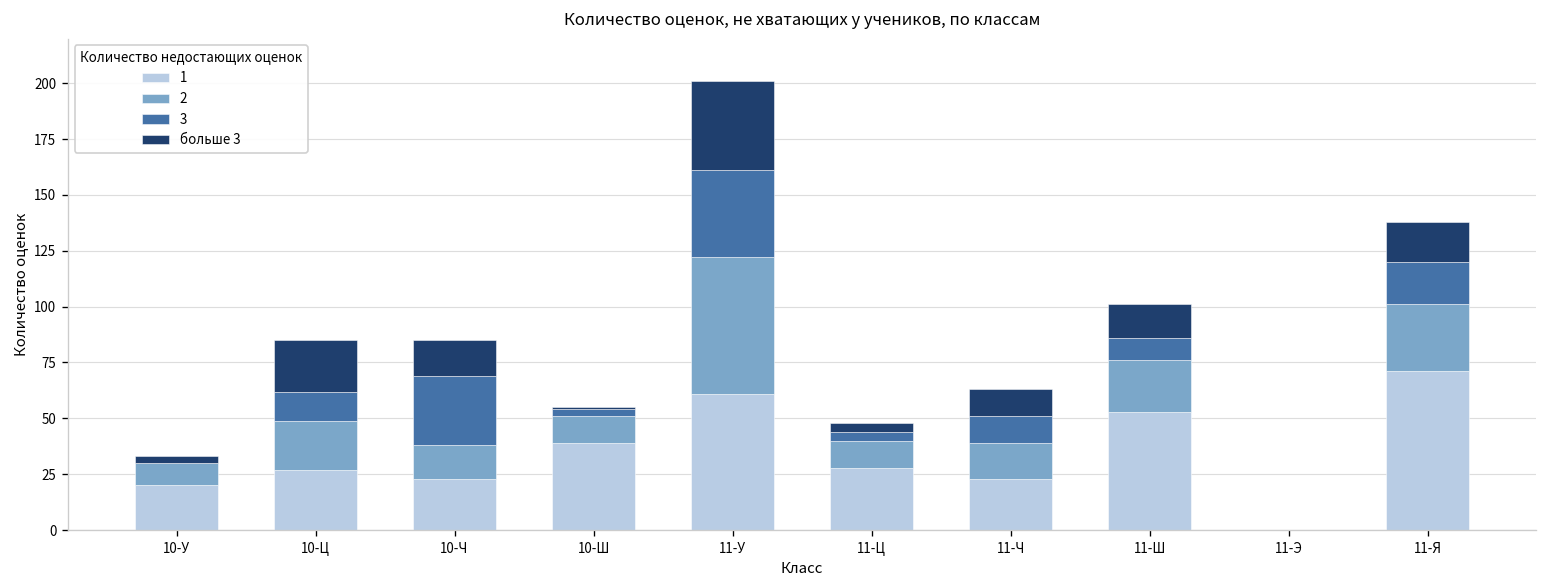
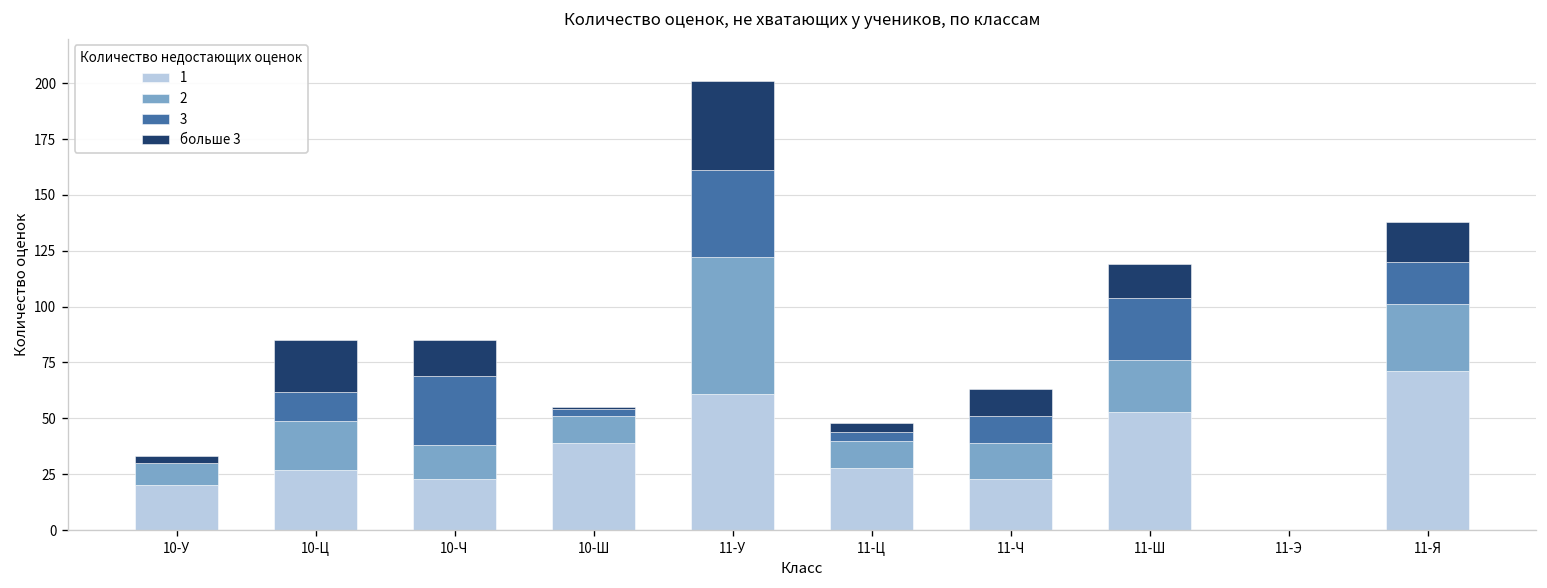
3, 11-Ш: 10 -> 28
